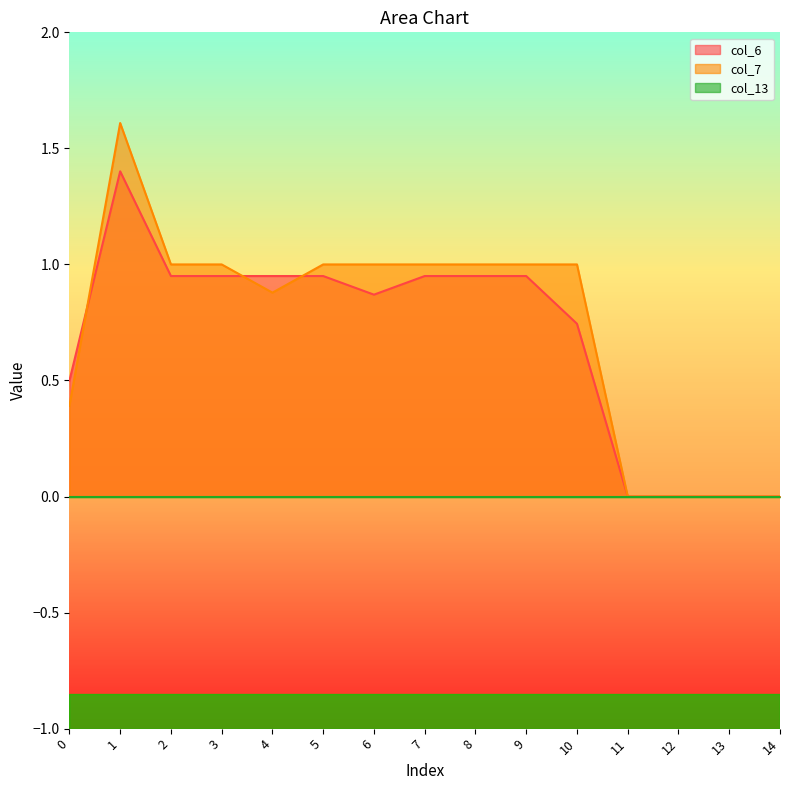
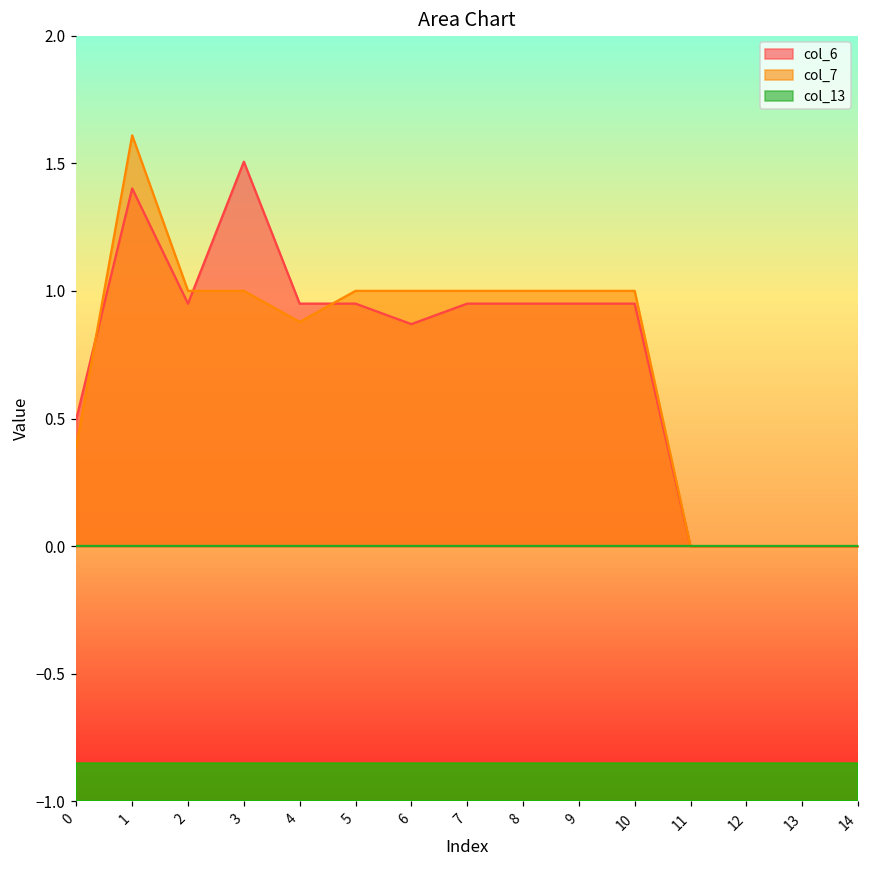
col_6, 3: 0.95 -> 1.51
col_6, 10: 0.74 -> 0.95
